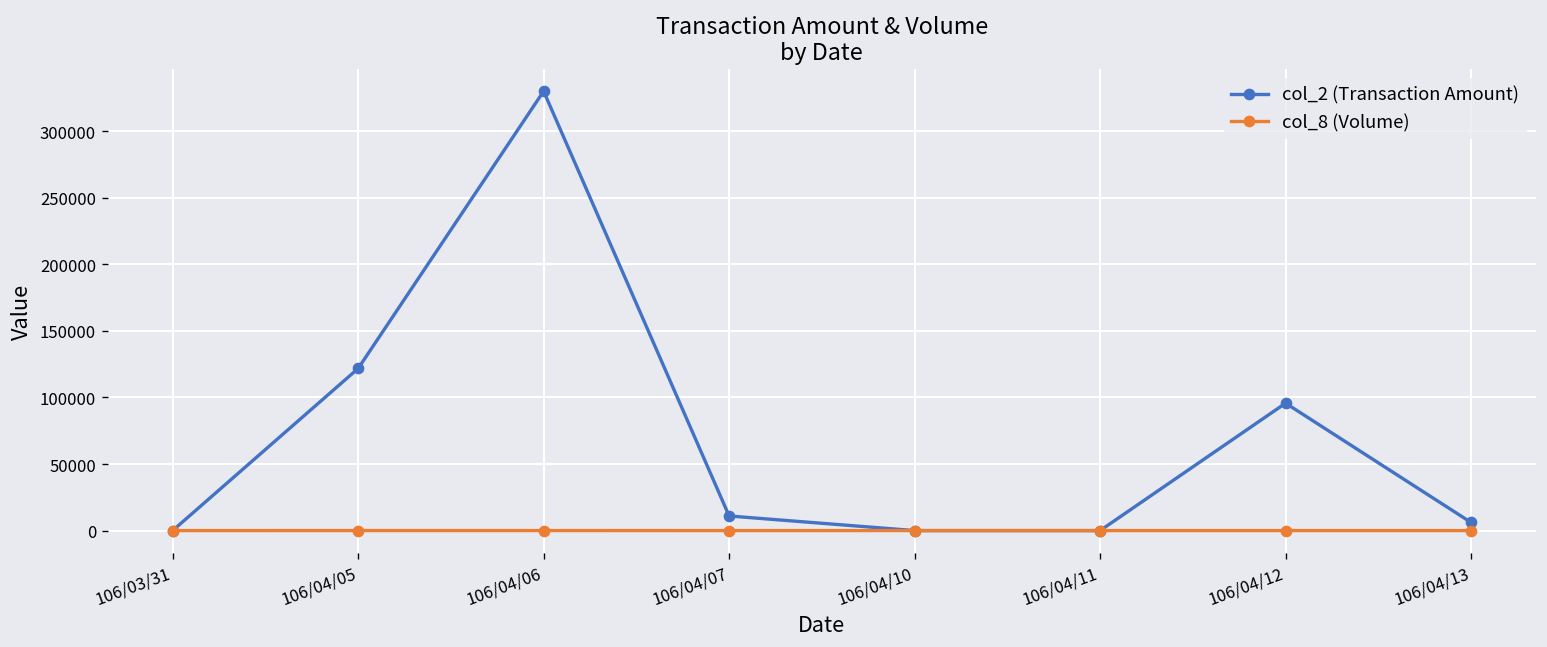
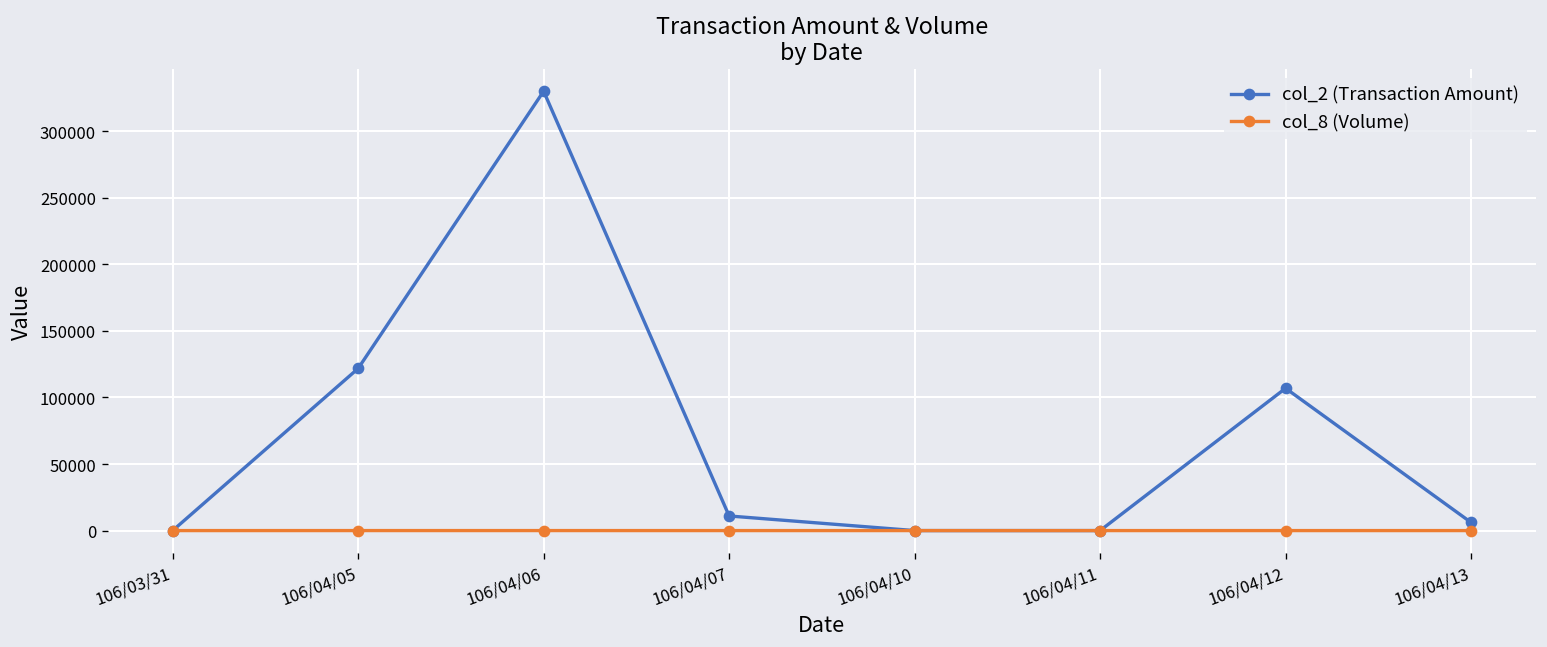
col_2 (Transaction Amount), 106/04/12: 96000 -> 107000
